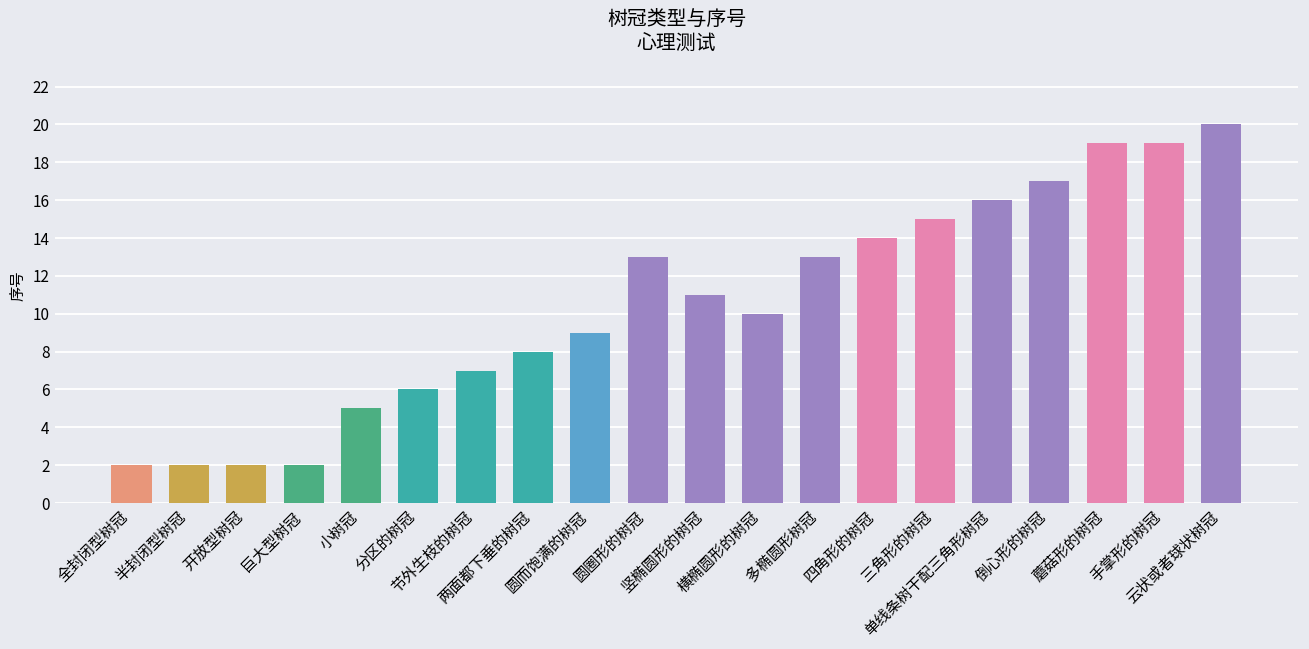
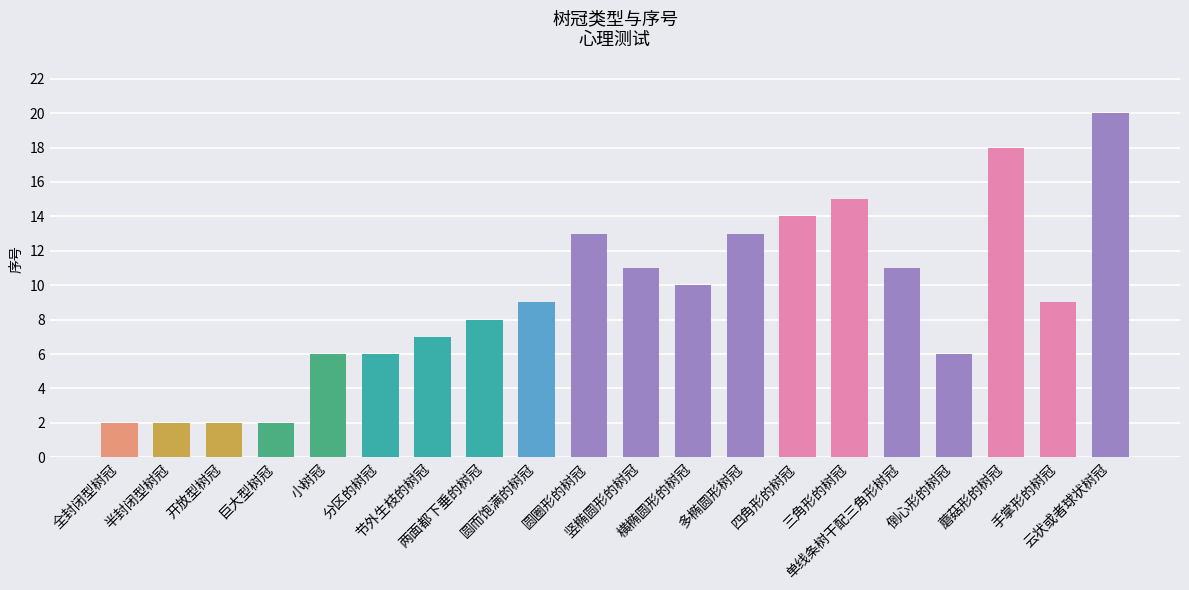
小树冠: 5 -> 6
单线条树干配三角形树冠: 16 -> 11
倒心形的树冠: 17 -> 6
蘑菇形的树冠: 19 -> 18
手掌形的树冠: 19 -> 9
